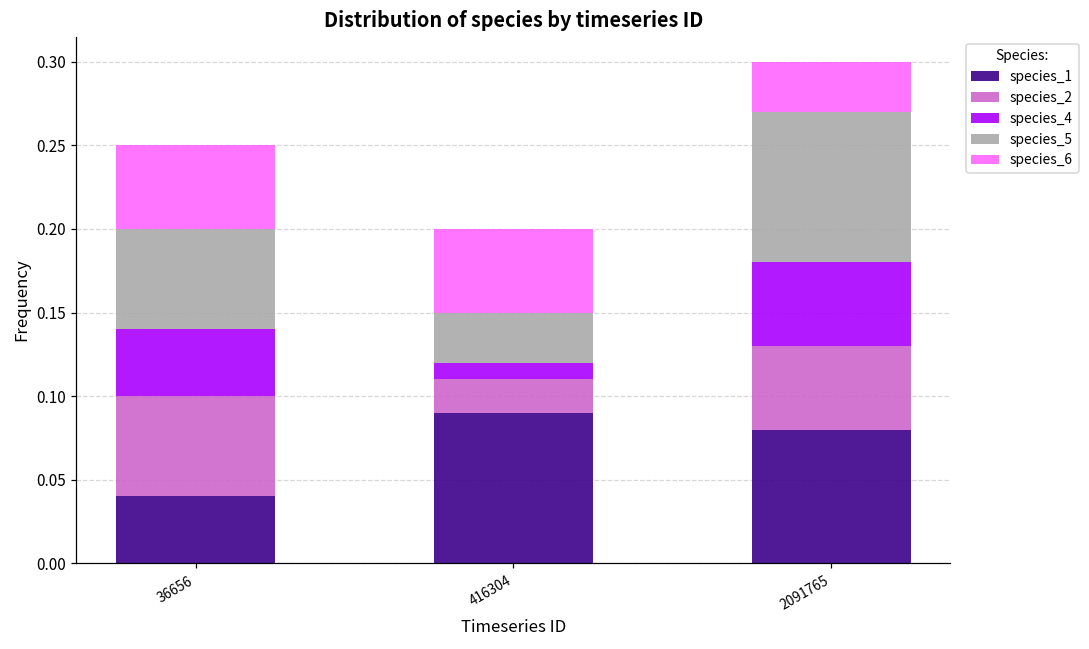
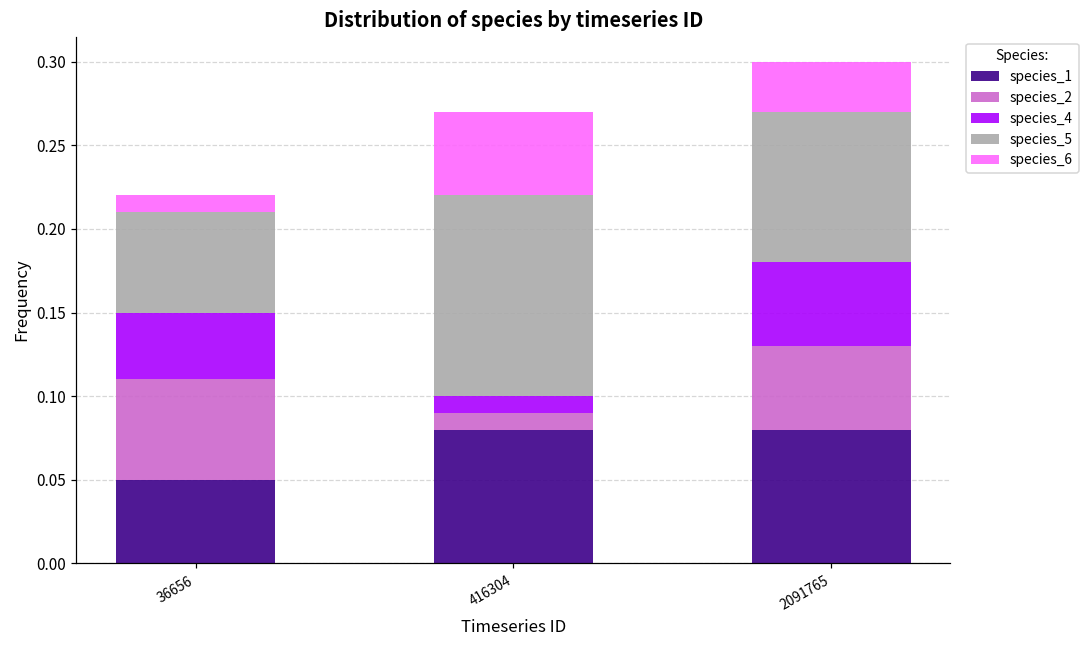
species_1, 36656: 0.04 -> 0.05
species_6, 36656: 0.05 -> 0.01
species_1, 416304: 0.09 -> 0.08
species_2, 416304: 0.02 -> 0.01
species_5, 416304: 0.03 -> 0.12
